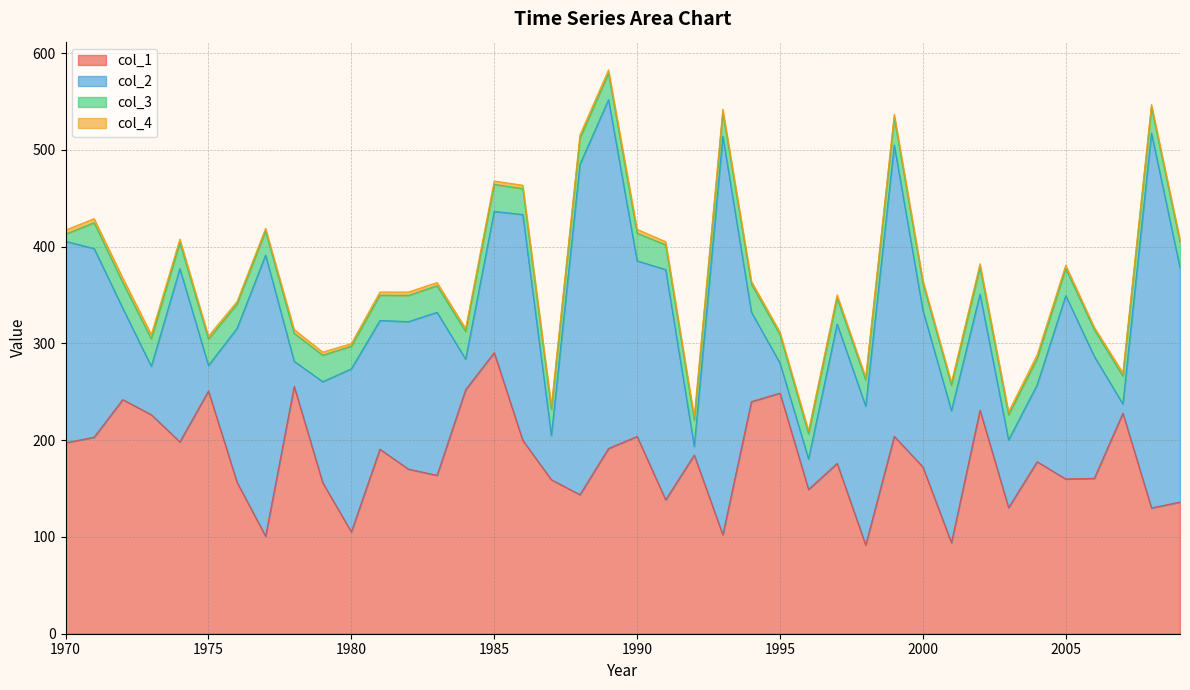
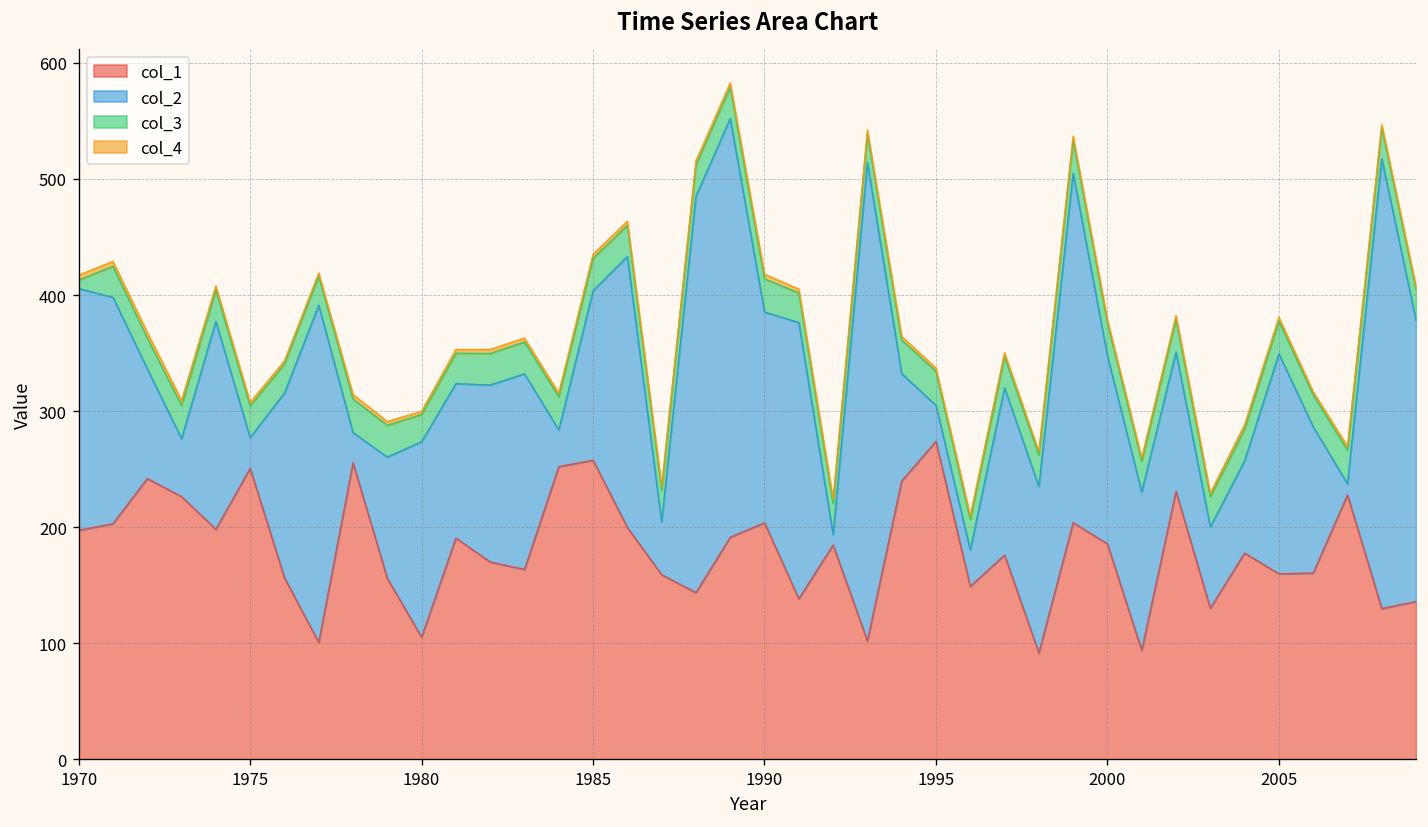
col_1, 1985: 290 -> 260
col_1, 1995: 250 -> 270
col_1, 2000: 170 -> 190
